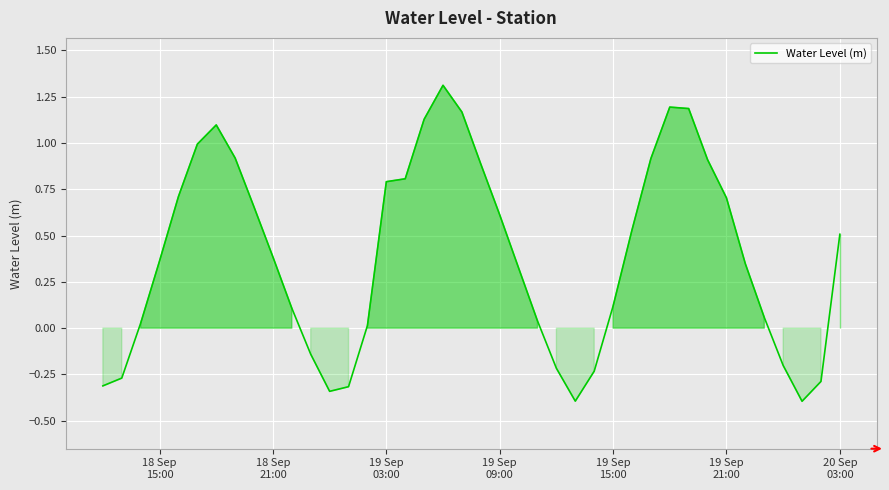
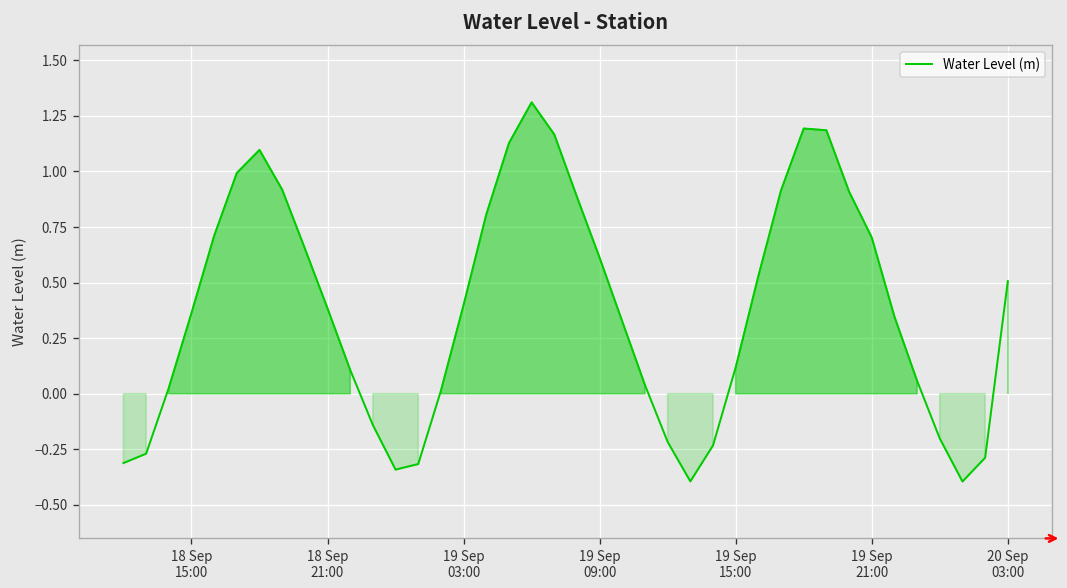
19 Sep 03:00: 0.79 -> 0.40
